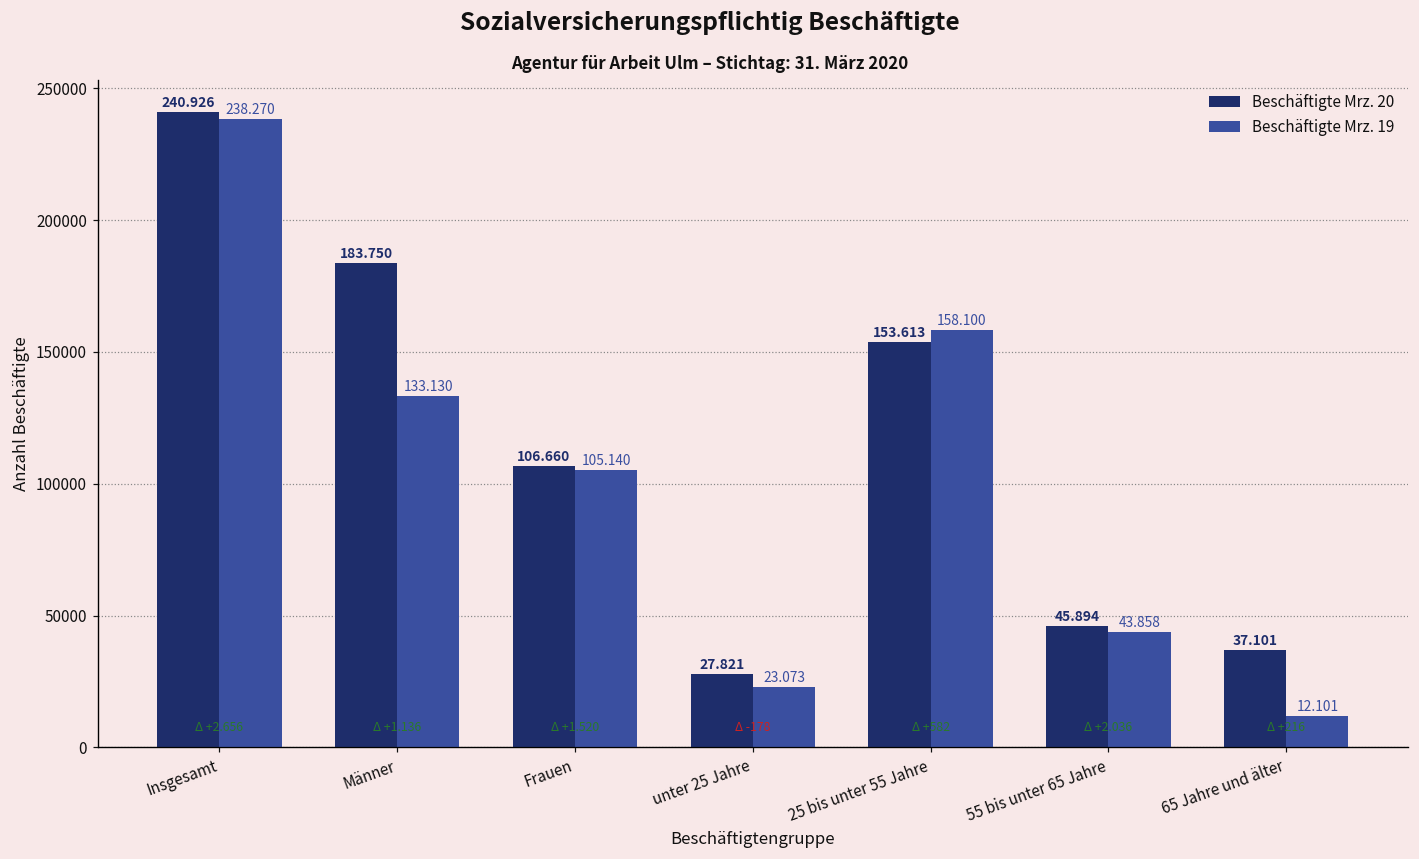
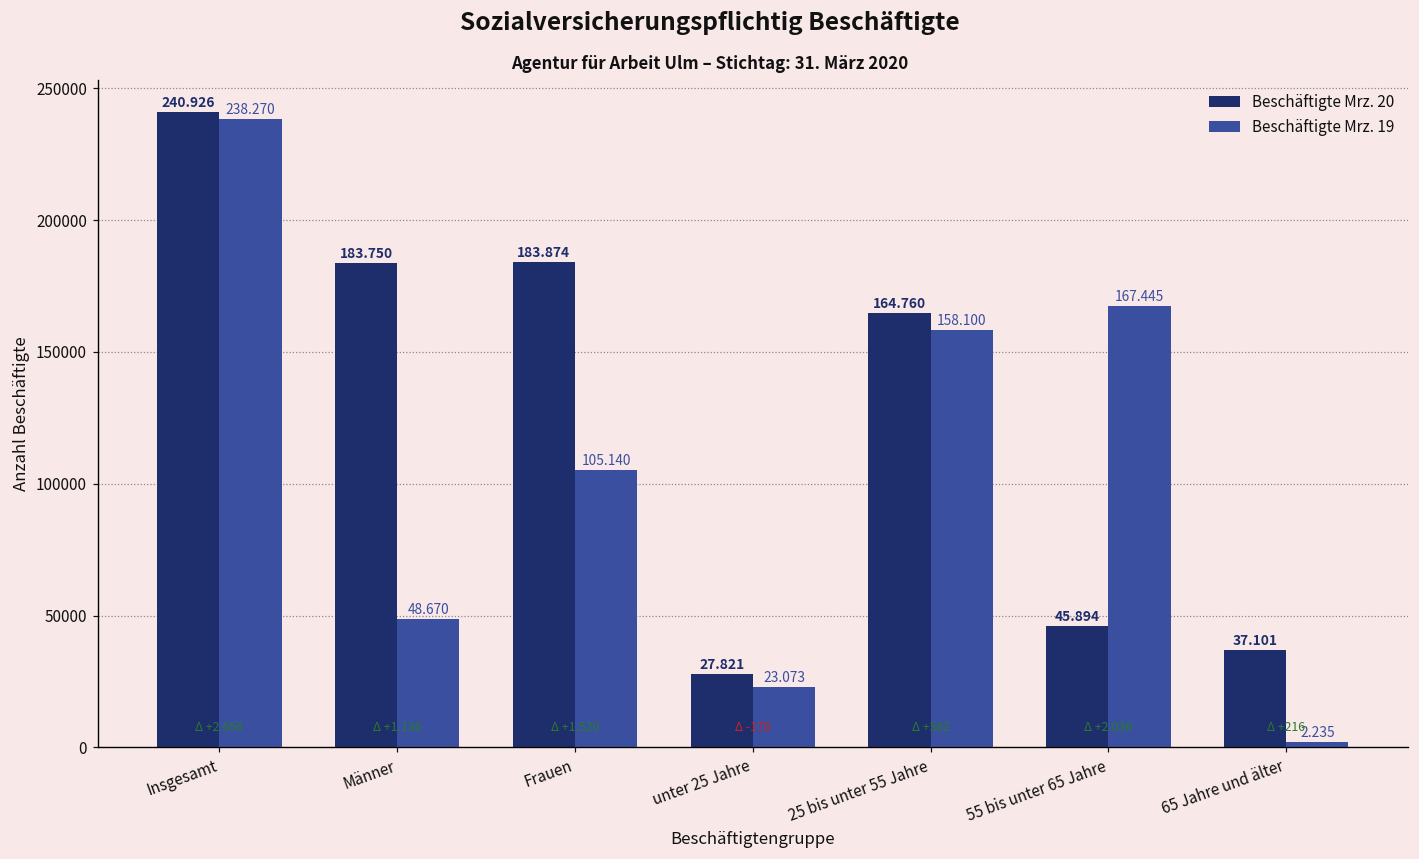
Beschäftigte Mrz. 19, Männer: 133.130 -> 48.670
Beschäftigte Mrz. 20, Frauen: 106.660 -> 183.874
Beschäftigte Mrz. 20, 25 bis unter 55 Jahre: 153.613 -> 164.760
Beschäftigte Mrz. 19, 55 bis unter 65 Jahre: 43.858 -> 167.445
Beschäftigte Mrz. 19, 65 Jahre und älter: 12.101 -> 2.235
